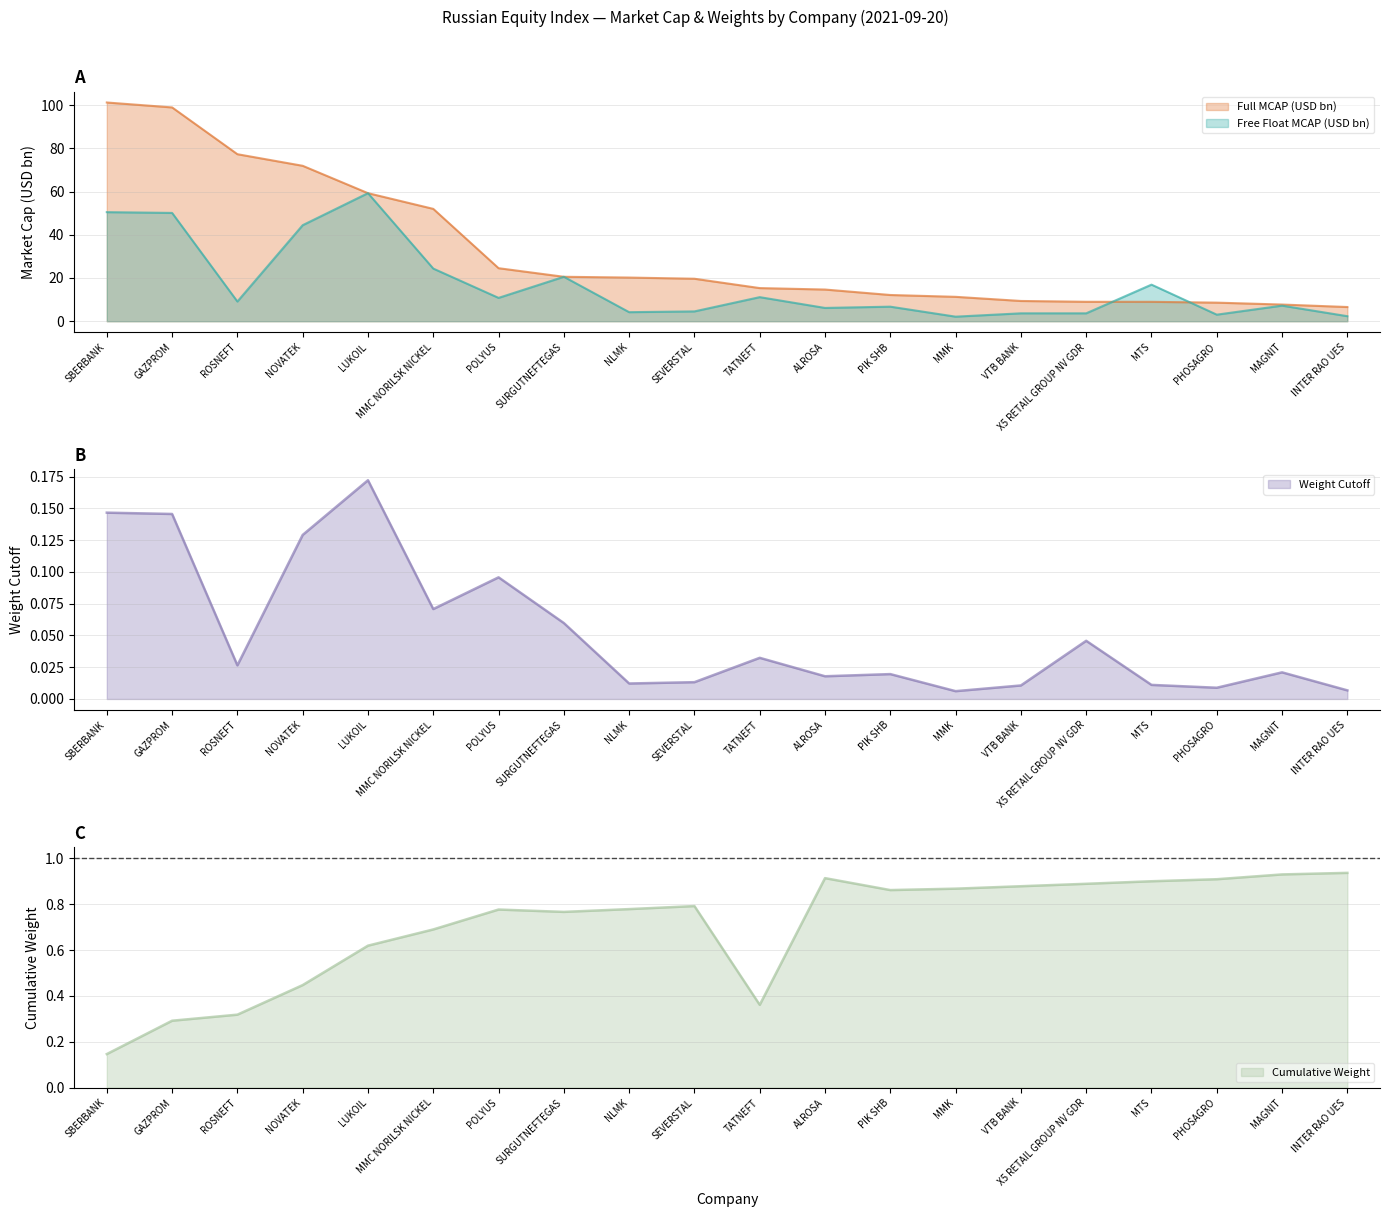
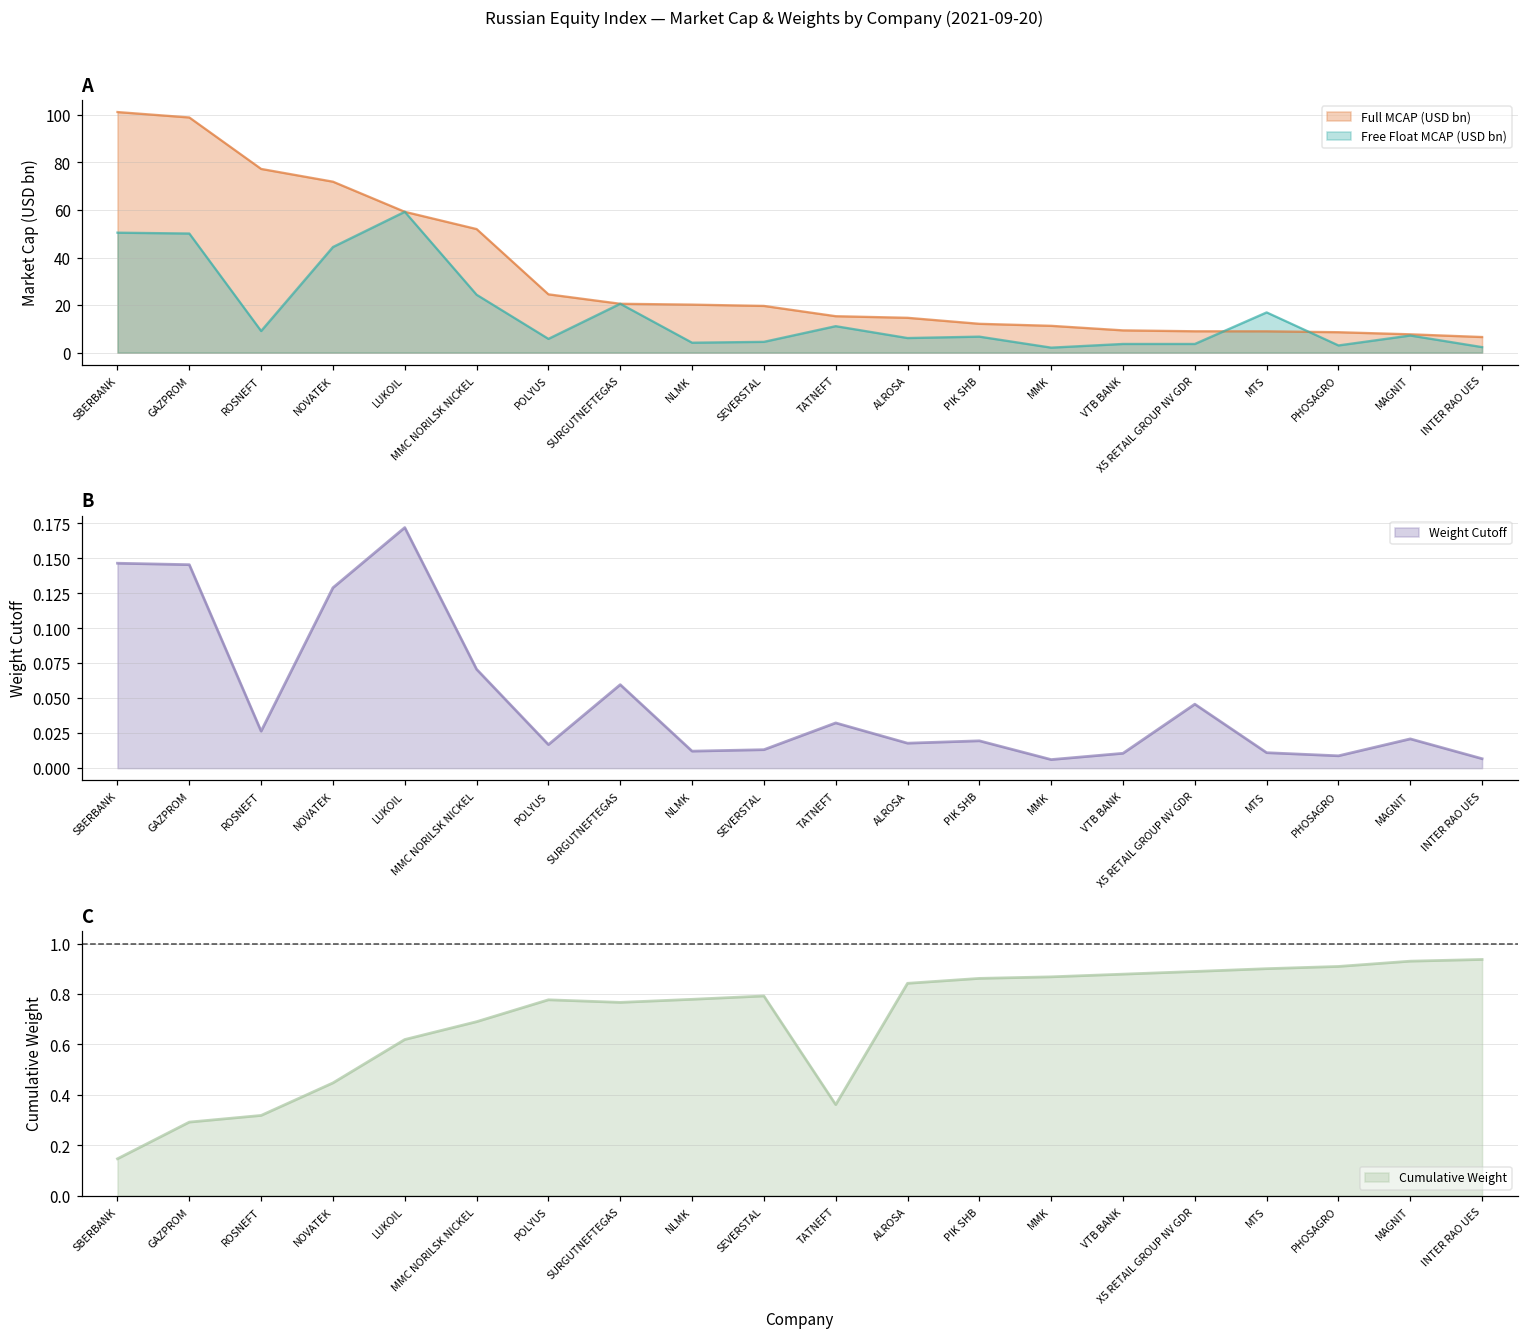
A, Free Float MCAP (USD bn), POLYUS: 11 -> 6
B, POLYUS: 0.096 -> 0.017
C, ALROSA: 0.91 -> 0.84
